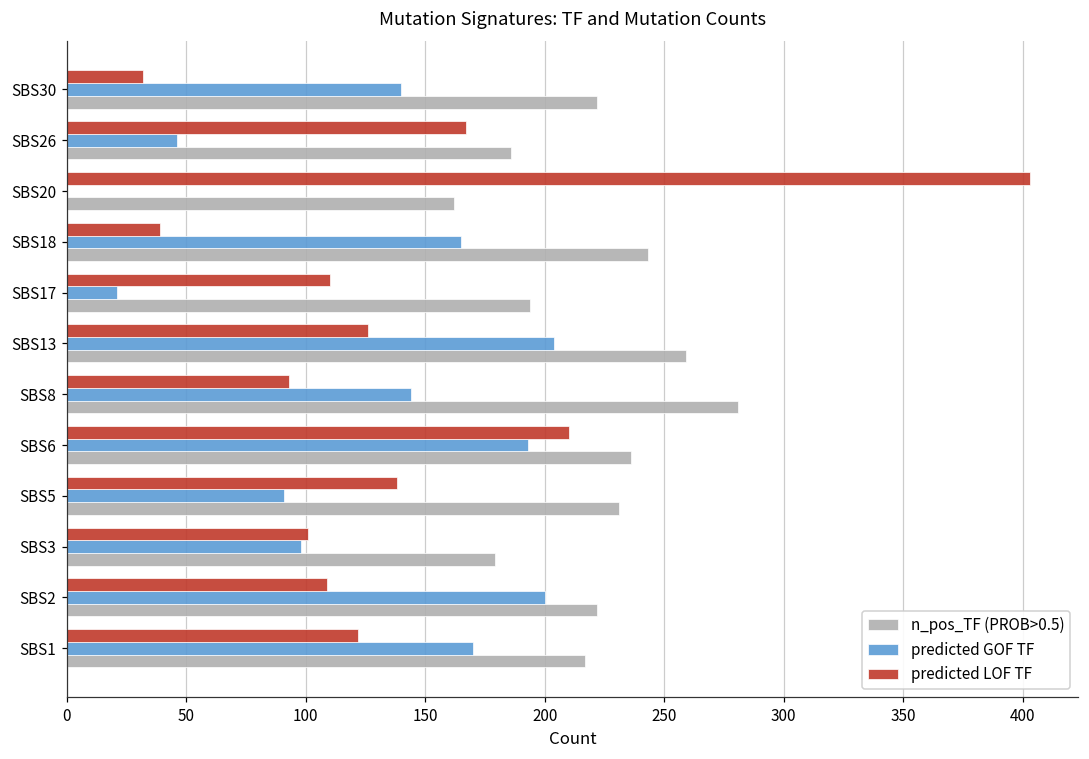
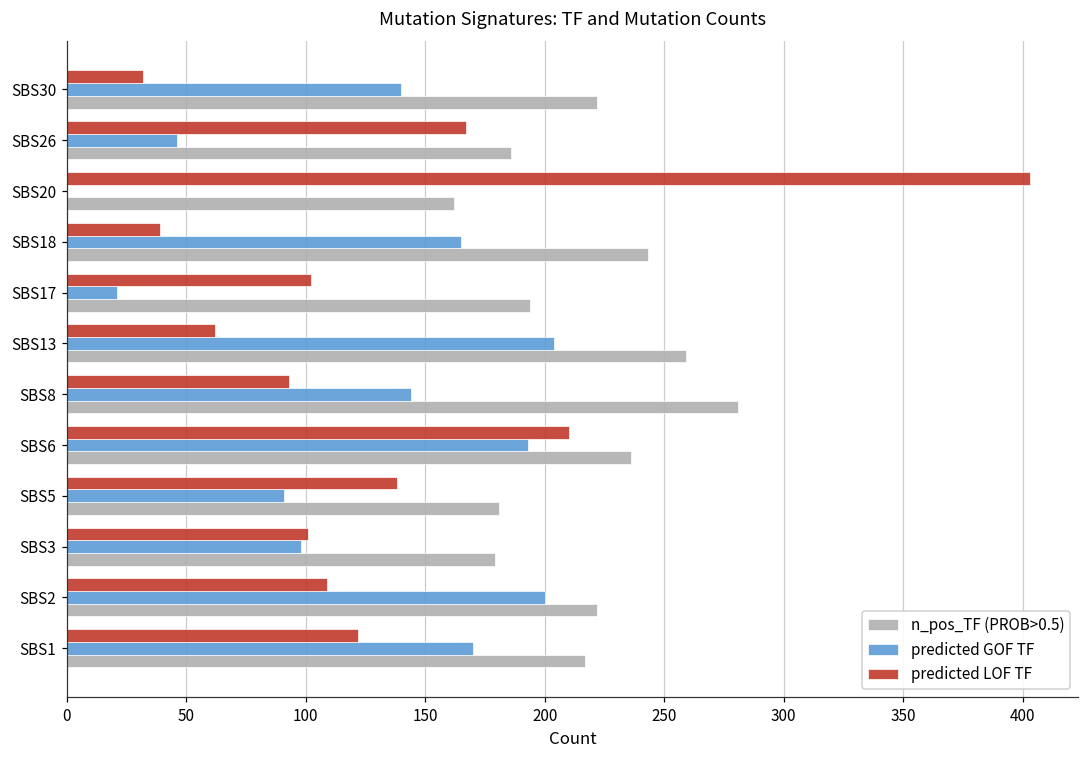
predicted LOF TF, SBS17: 110 -> 102
predicted LOF TF, SBS13: 126 -> 62
n_pos_TF (PROB>0.5), SBS5: 231 -> 181
